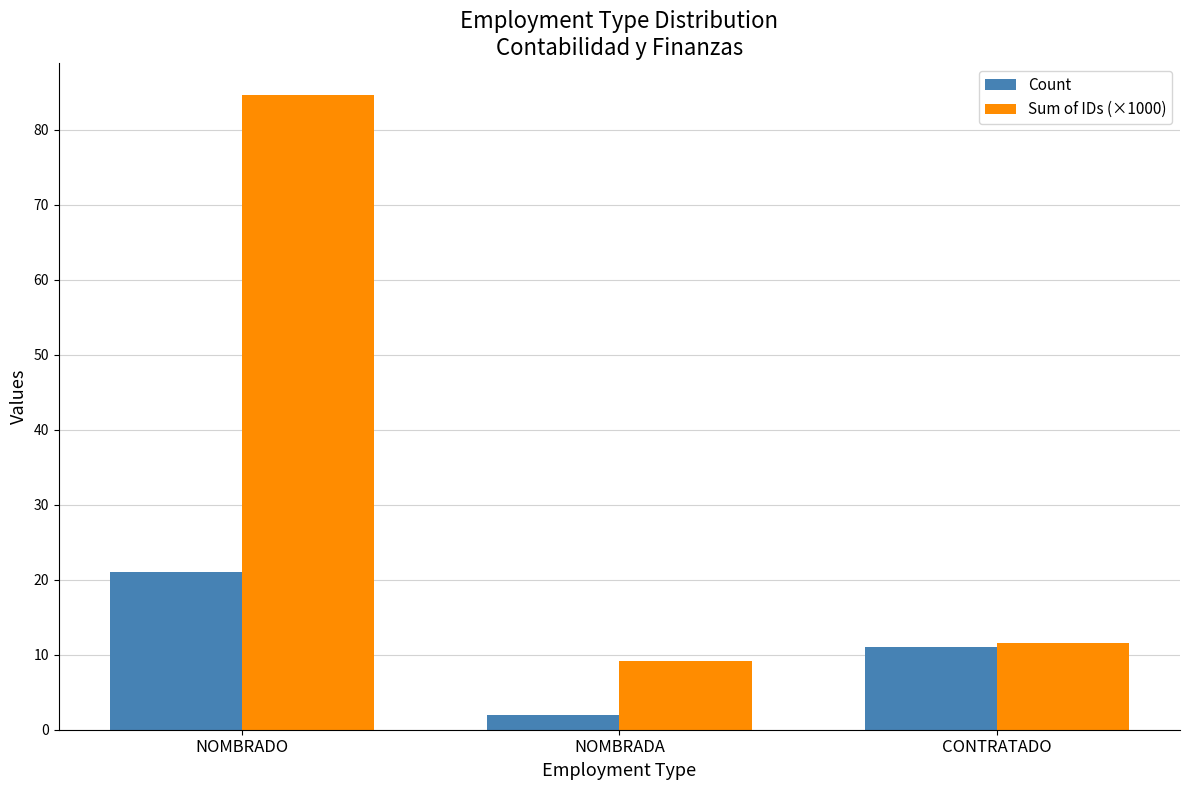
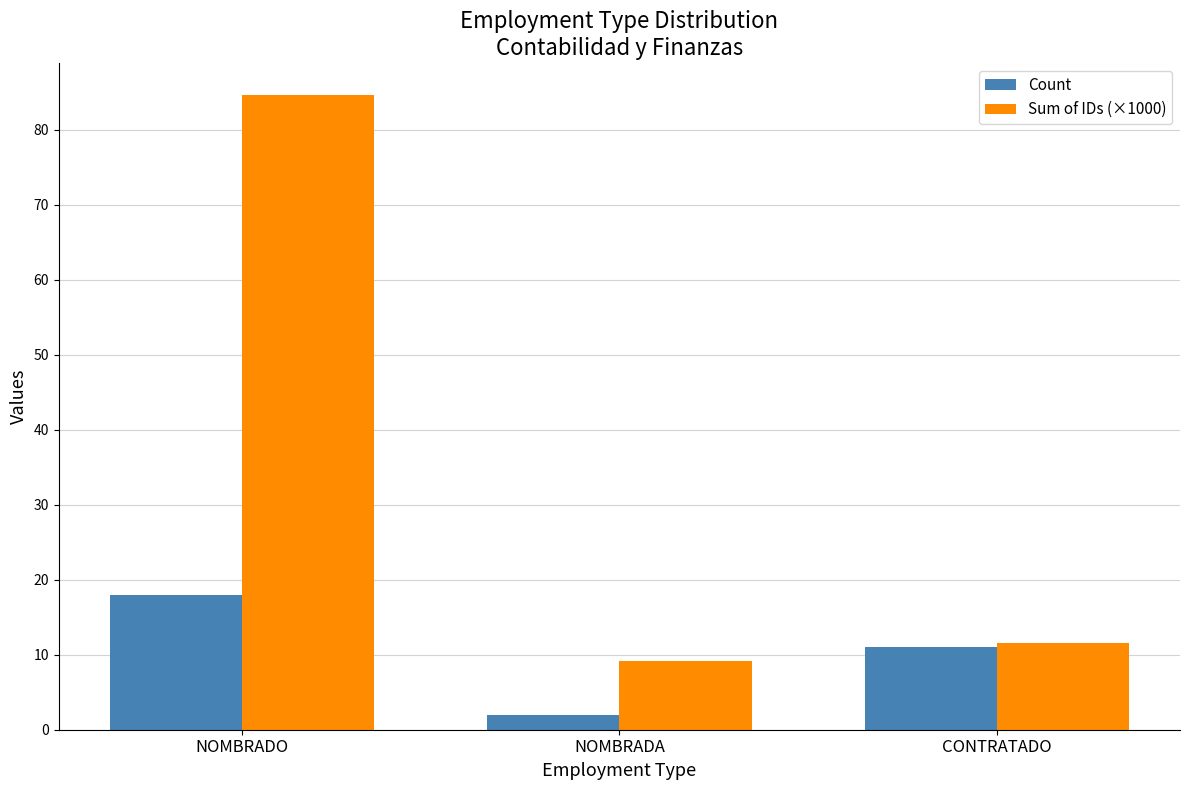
Count, NOMBRADO: 21 -> 18
